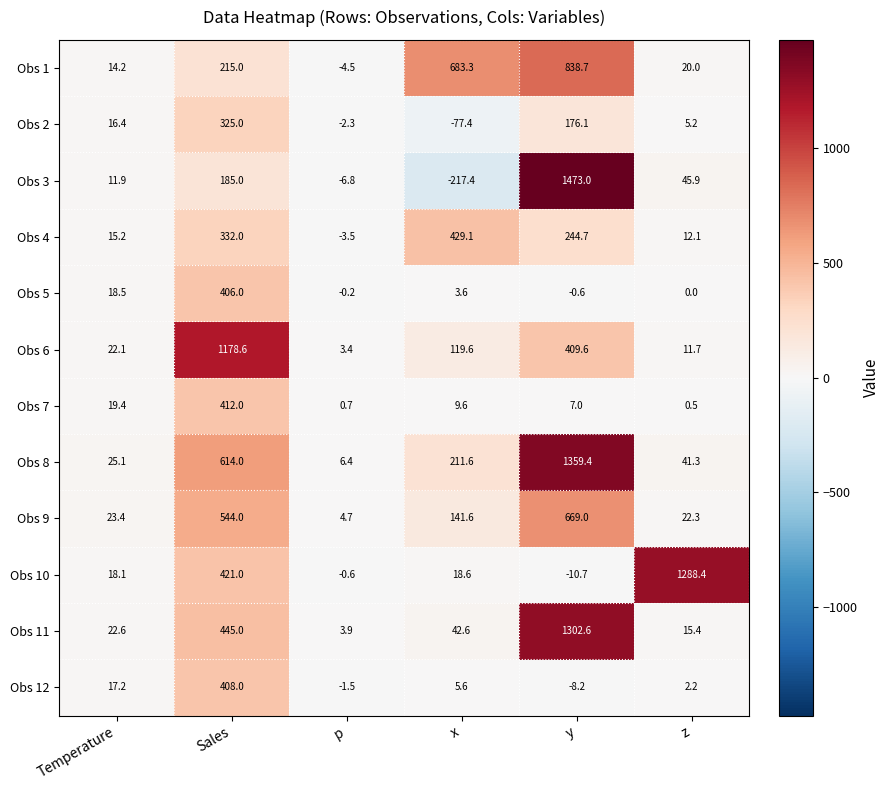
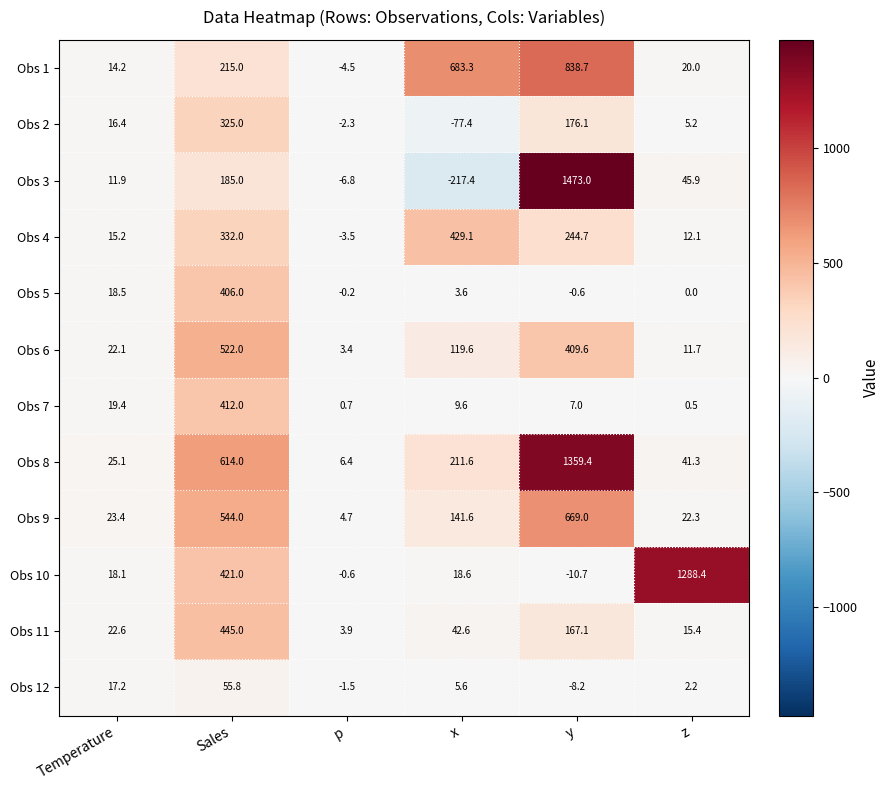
Obs 6, Sales: 1178.6 -> 522.0
Obs 11, y: 1302.6 -> 167.1
Obs 12, Sales: 408.0 -> 55.8
